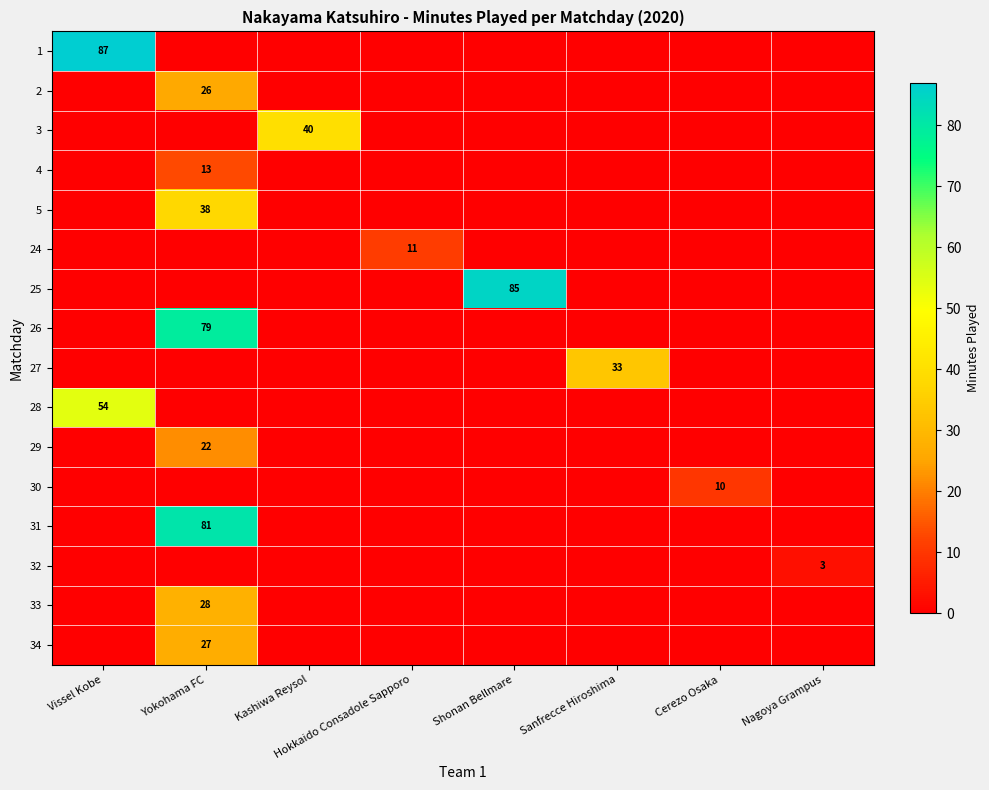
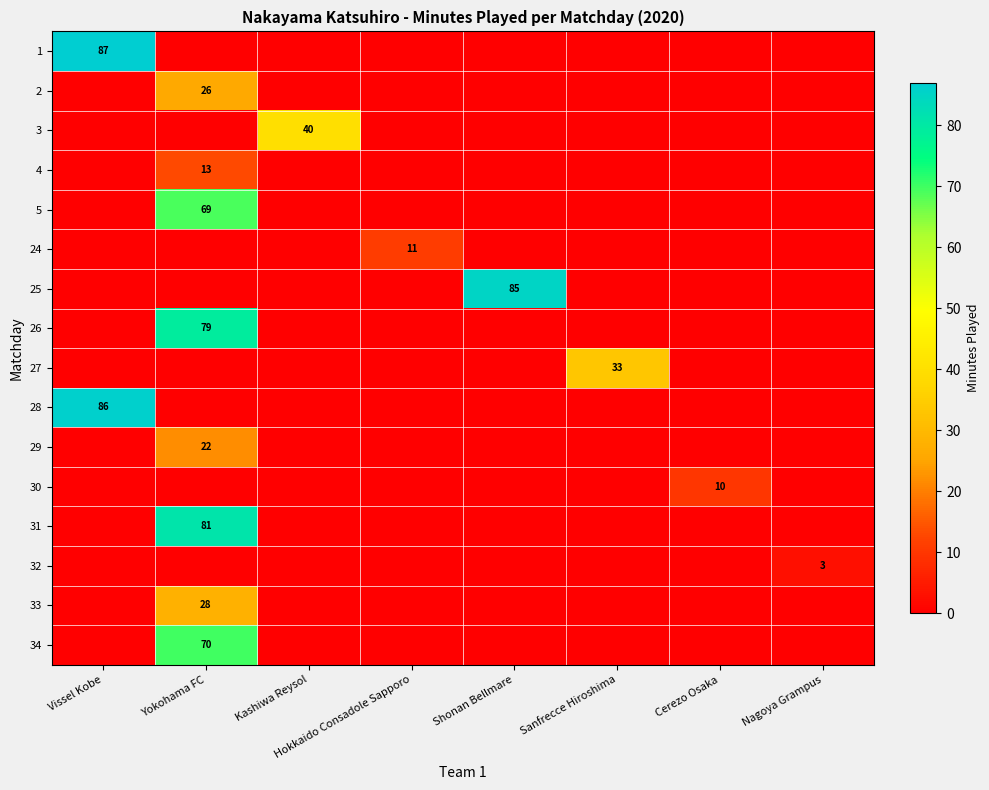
5, Yokohama FC: 38 -> 69
28, Vissel Kobe: 54 -> 86
34, Yokohama FC: 27 -> 70
